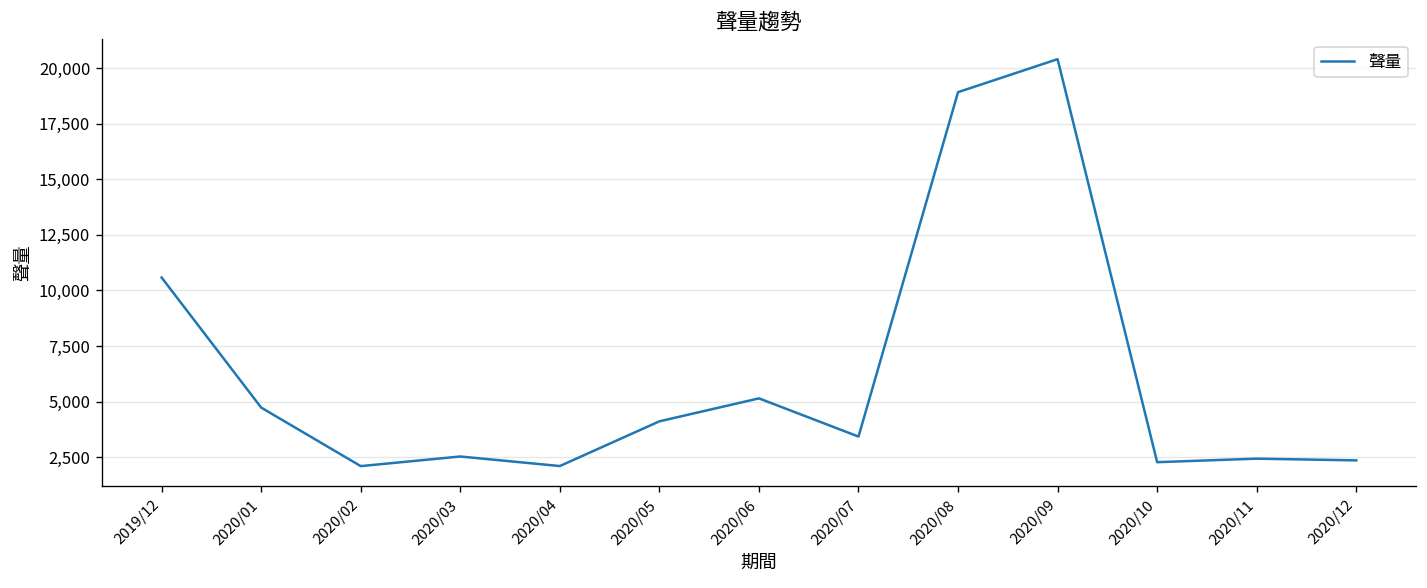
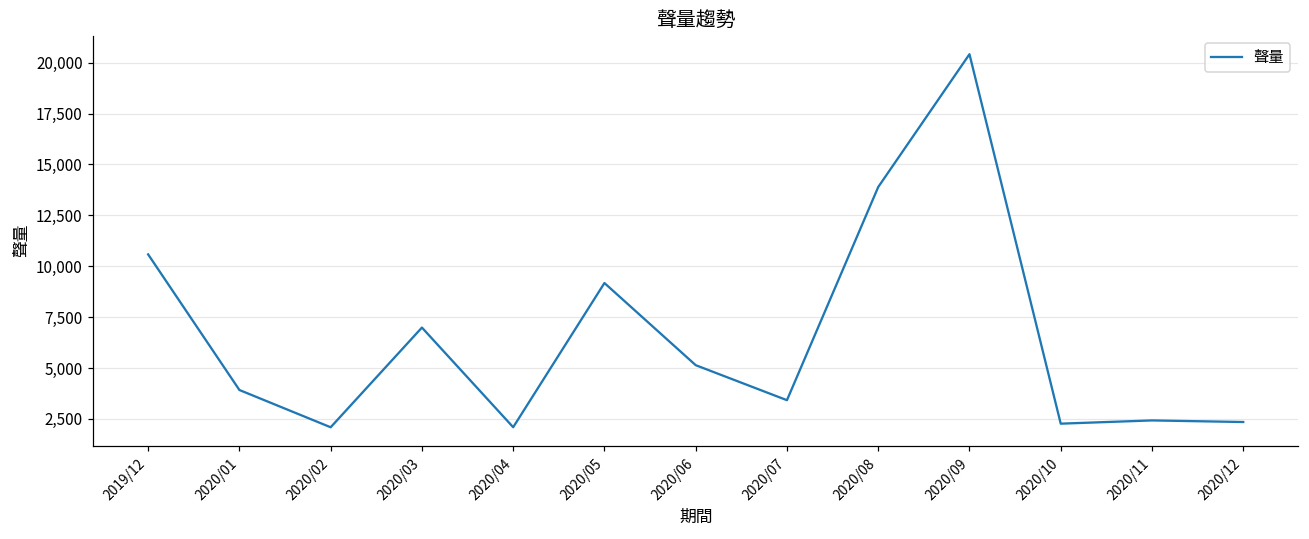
2020/01: 4,700 -> 3,900
2020/03: 2,500 -> 7,000
2020/05: 4,100 -> 9,200
2020/08: 18,900 -> 13,900
